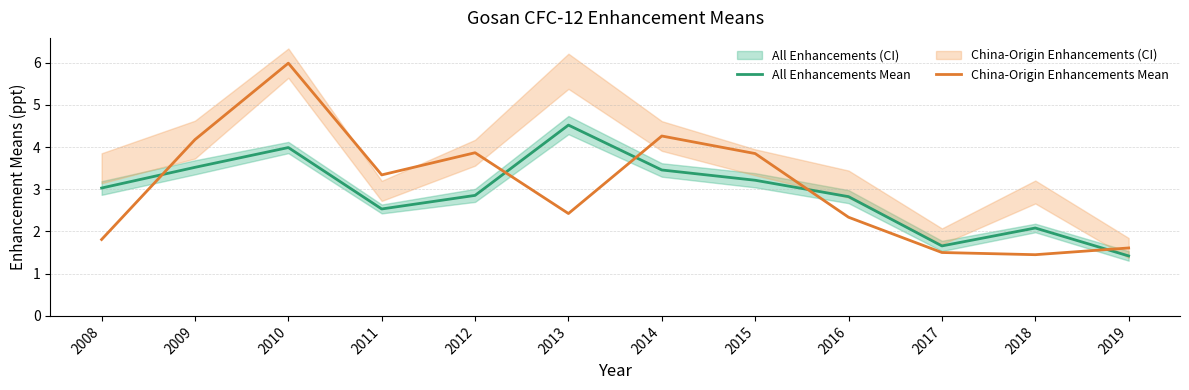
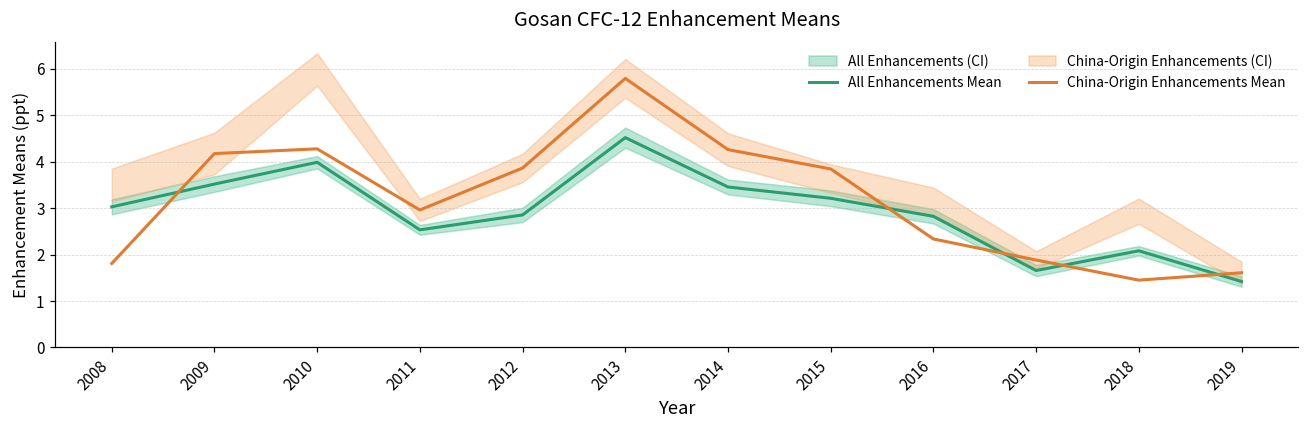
China-Origin Enhancements Mean, 2010: 6.0 -> 4.3
China-Origin Enhancements Mean, 2011: 3.3 -> 3.0
China-Origin Enhancements Mean, 2013: 2.4 -> 5.8
China-Origin Enhancements Mean, 2017: 1.5 -> 1.9
